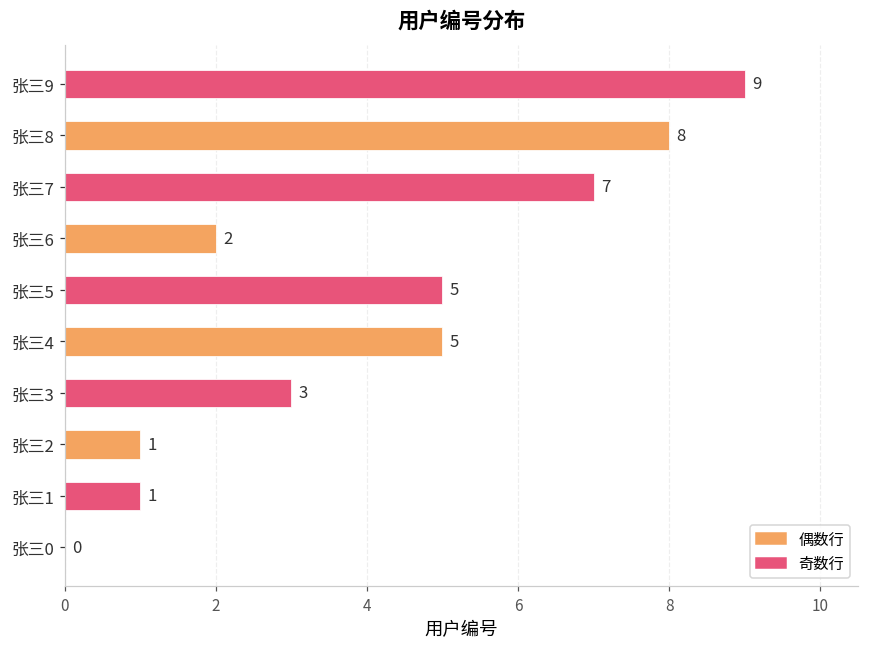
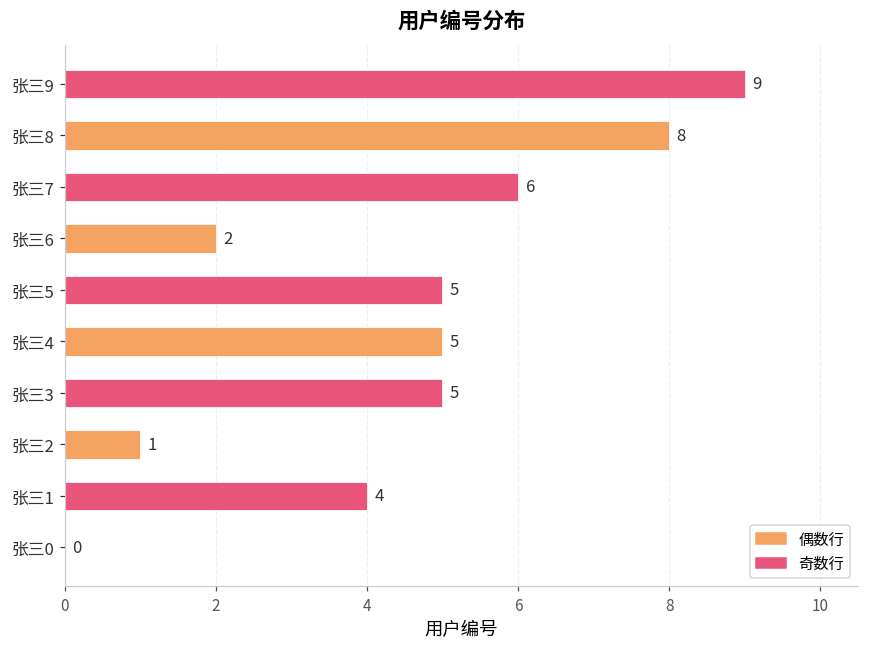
张三7: 7 -> 6
张三3: 3 -> 5
张三1: 1 -> 4
